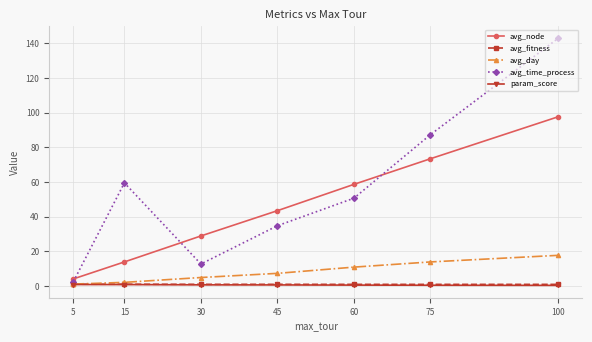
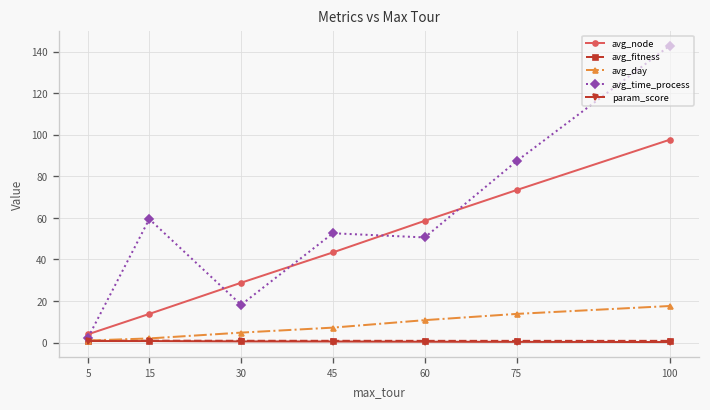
avg_time_process, 30: 13 -> 18
avg_time_process, 45: 35 -> 53
